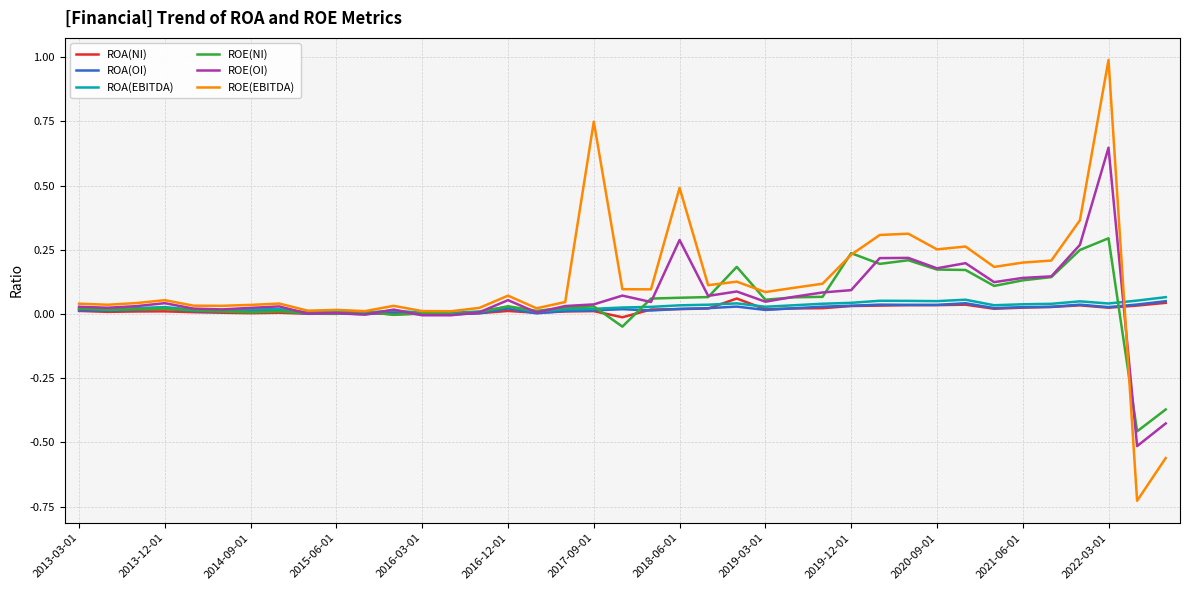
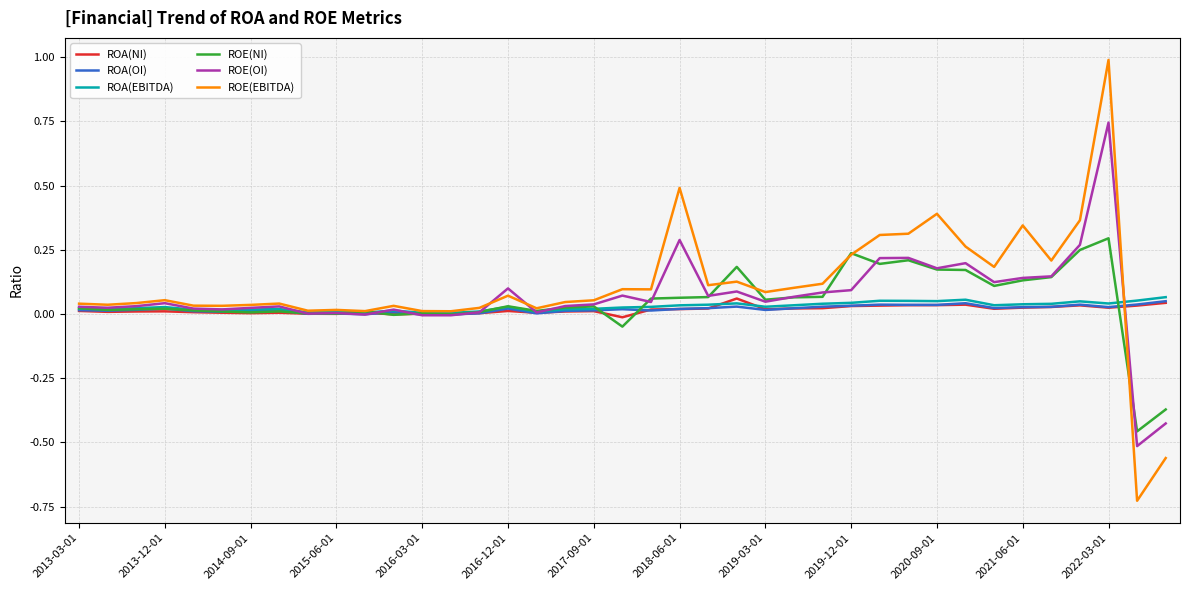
ROE(OI), 2016-12-01: 0.05 -> 0.10
ROE(EBITDA), 2017-09-01: 0.75 -> 0.05
ROE(EBITDA), 2020-09-01: 0.25 -> 0.39
ROE(EBITDA), 2021-06-01: 0.20 -> 0.34
ROE(OI), 2022-03-01: 0.65 -> 0.75
